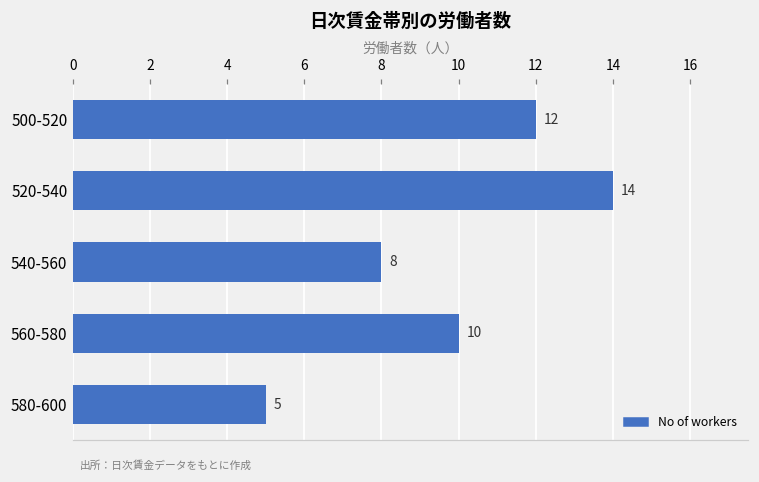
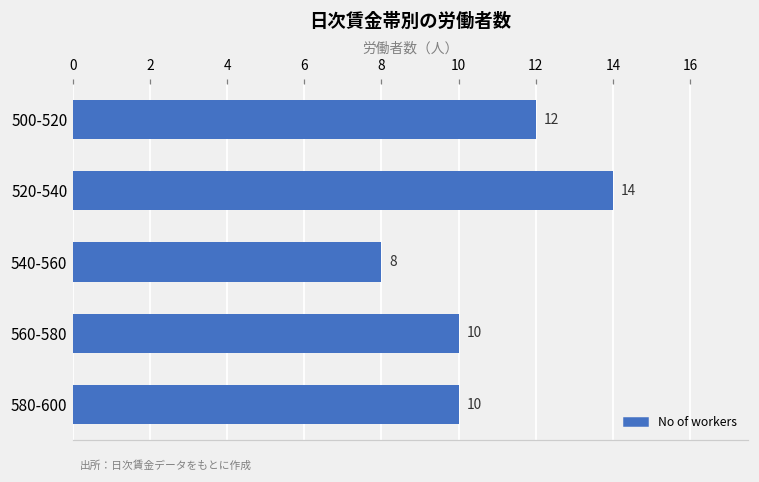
580-600: 5 -> 10
